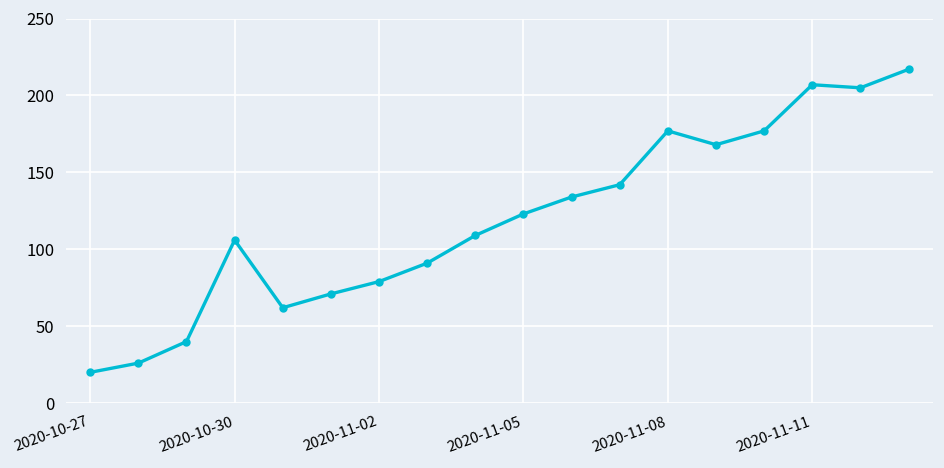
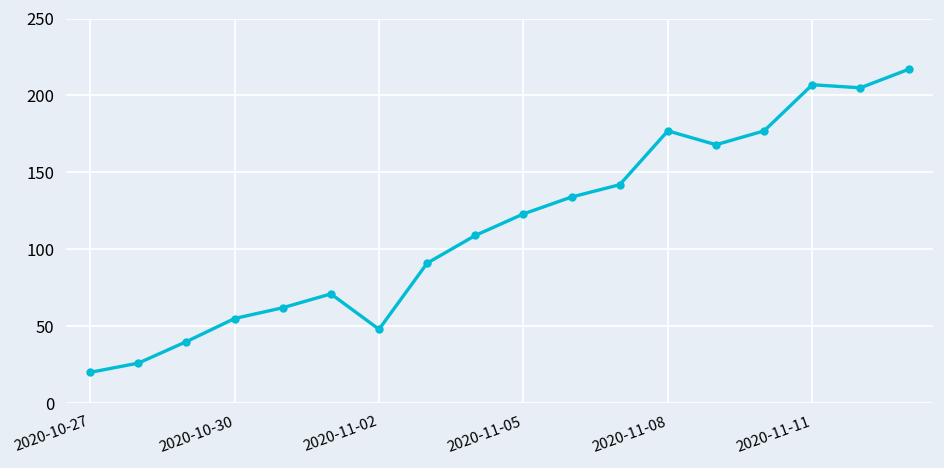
2020-10-30: 106 -> 55
2020-11-02: 79 -> 48
